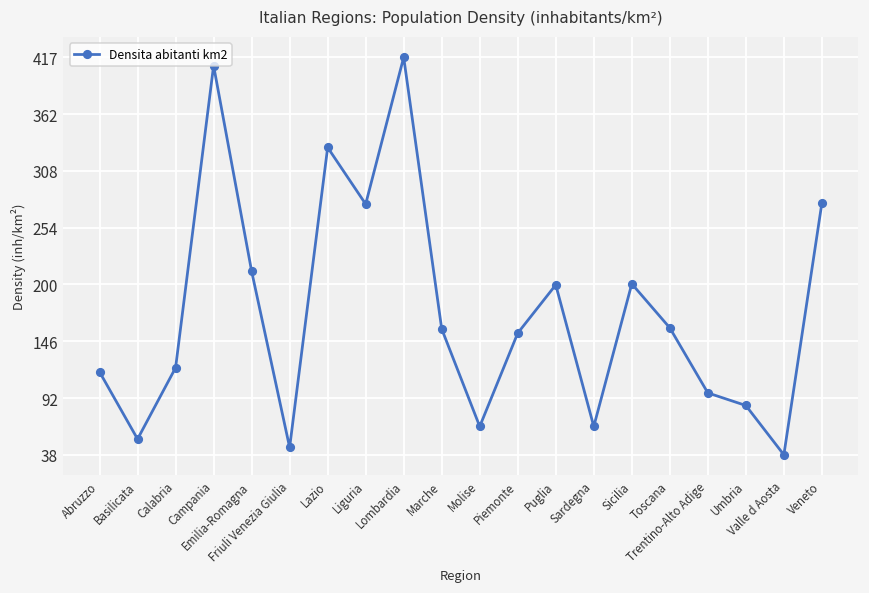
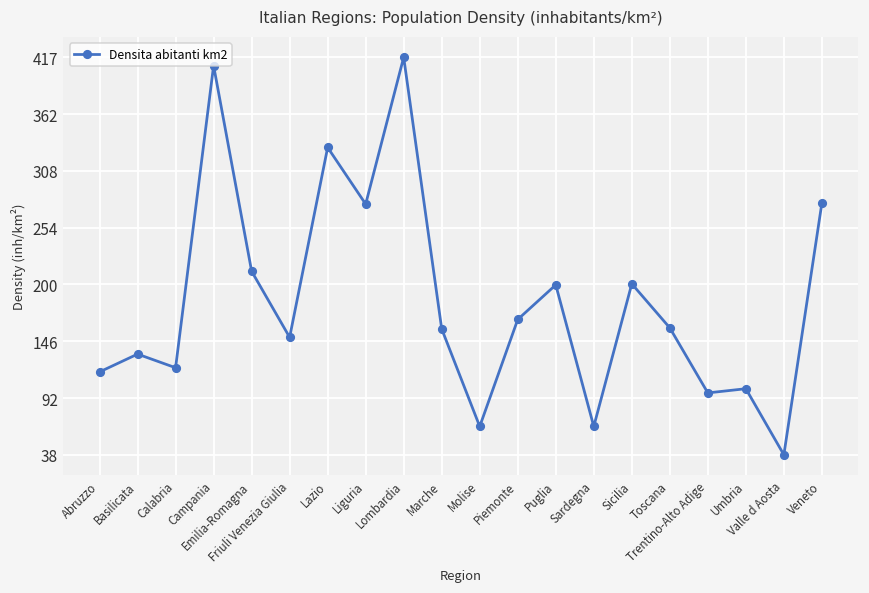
Basilicata: 50 -> 130
Friuli Venezia Giulia: 50 -> 150
Piemonte: 150 -> 170
Umbria: 90 -> 100
